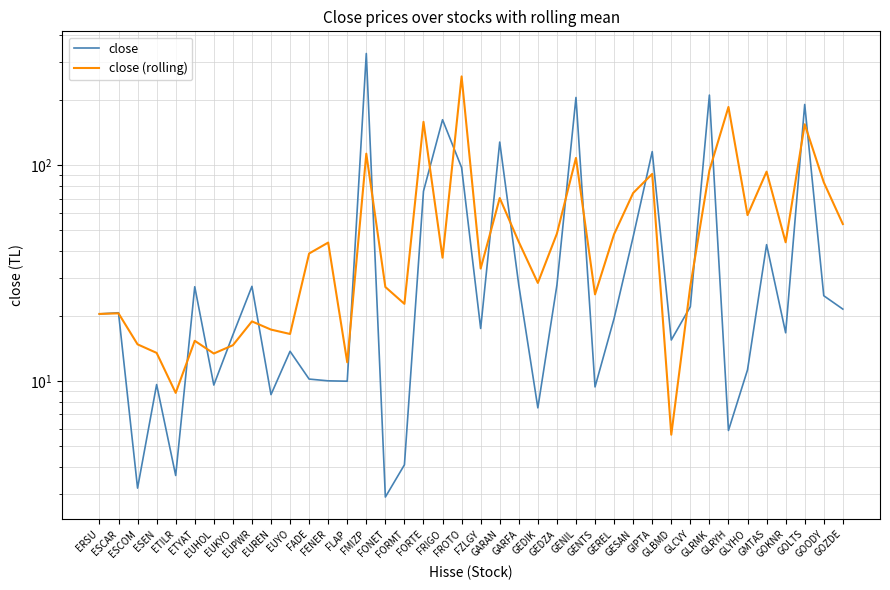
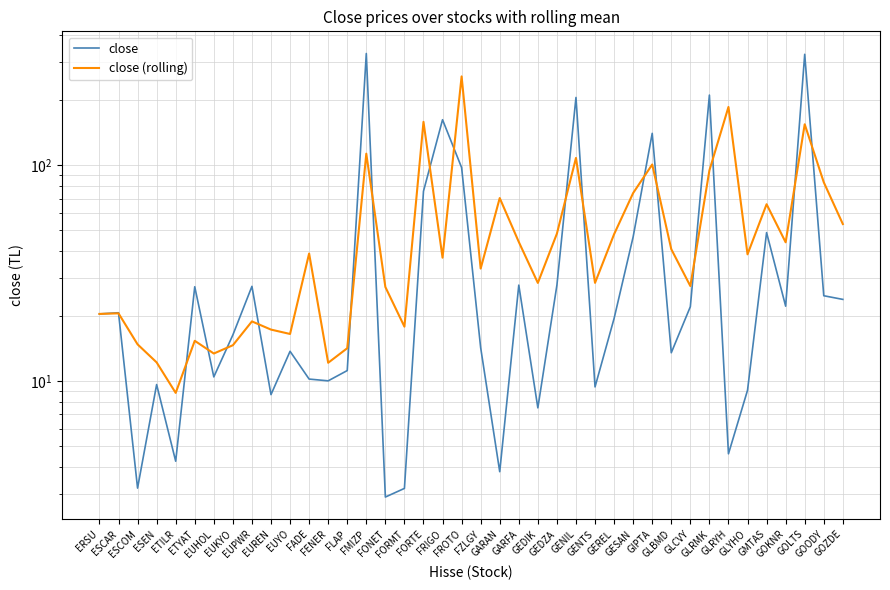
close (rolling), ESEN: 14 -> 12
close, ETILR: 3.7 -> 4.3
close, EUHOL: 9.6 -> 10.5
close (rolling), FENER: 44 -> 12
close, FLAP: 10 -> 11
close (rolling), FLAP: 12 -> 14
close, FORMT: 4.1 -> 3.2
close (rolling), FORMT: 23 -> 18
close, FZLGY: 18 -> 14
close, GARAN: 130 -> 3.8
close (rolling), GENTS: 25 -> 29
close, GIPTA: 120 -> 140
close (rolling), GIPTA: 91 -> 100
close, GLBMD: 15 -> 14
close (rolling), GLBMD: 5.6 -> 41
close, GLRYH: 5.9 -> 4.6
close, GLYHO: 11 -> 9.1
close (rolling), GLYHO: 59 -> 39
close, GMTAS: 43 -> 49
close (rolling), GMTAS: 93 -> 66
close, GOKNR: 17 -> 22
close, GOLTS: 190 -> 330
close, GOZDE: 22 -> 24
